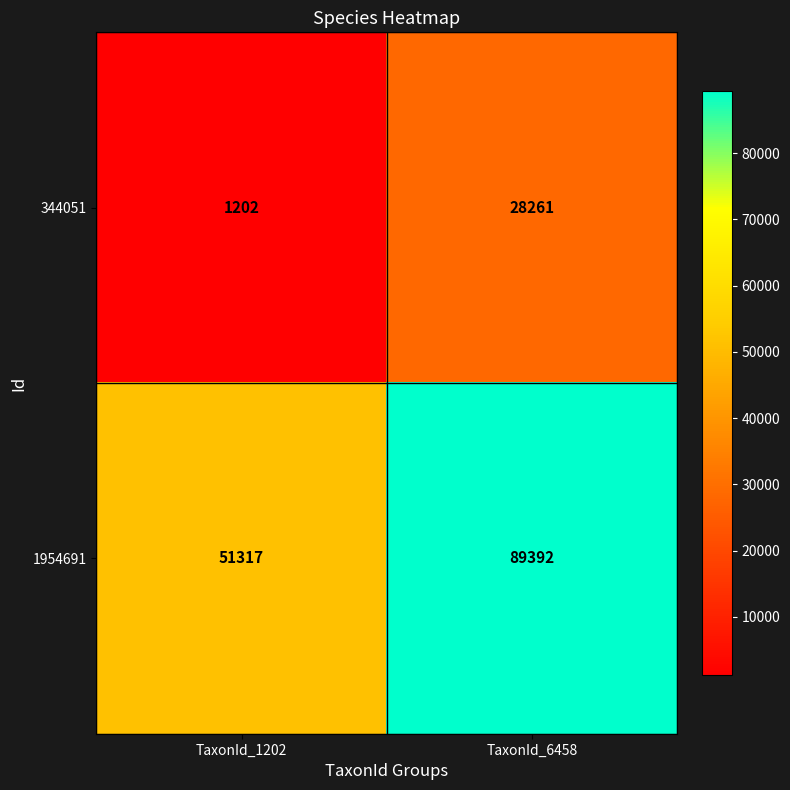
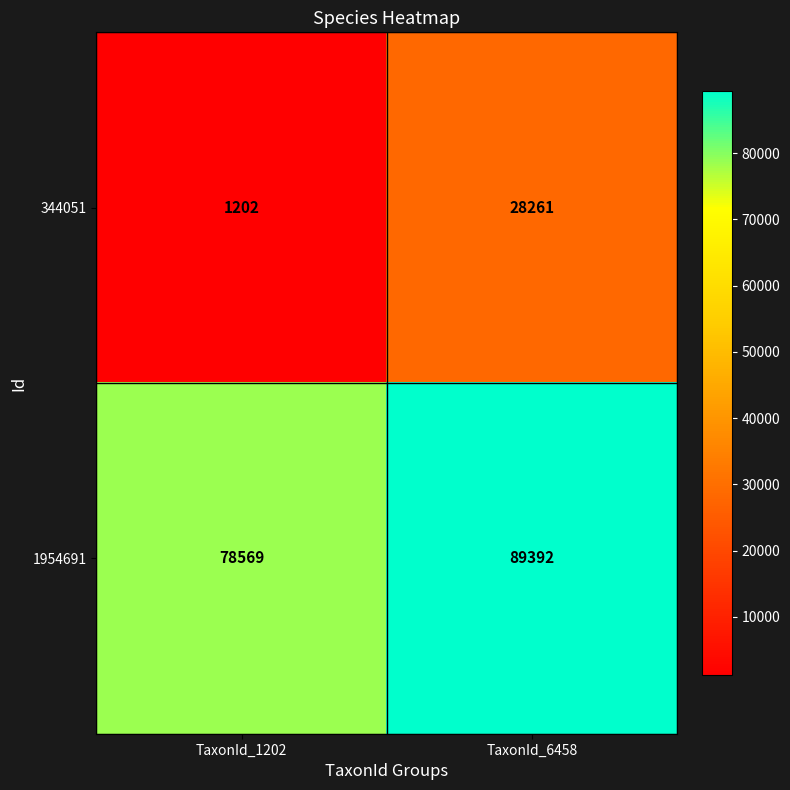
1954691, TaxonId_1202: 51317 -> 78569
